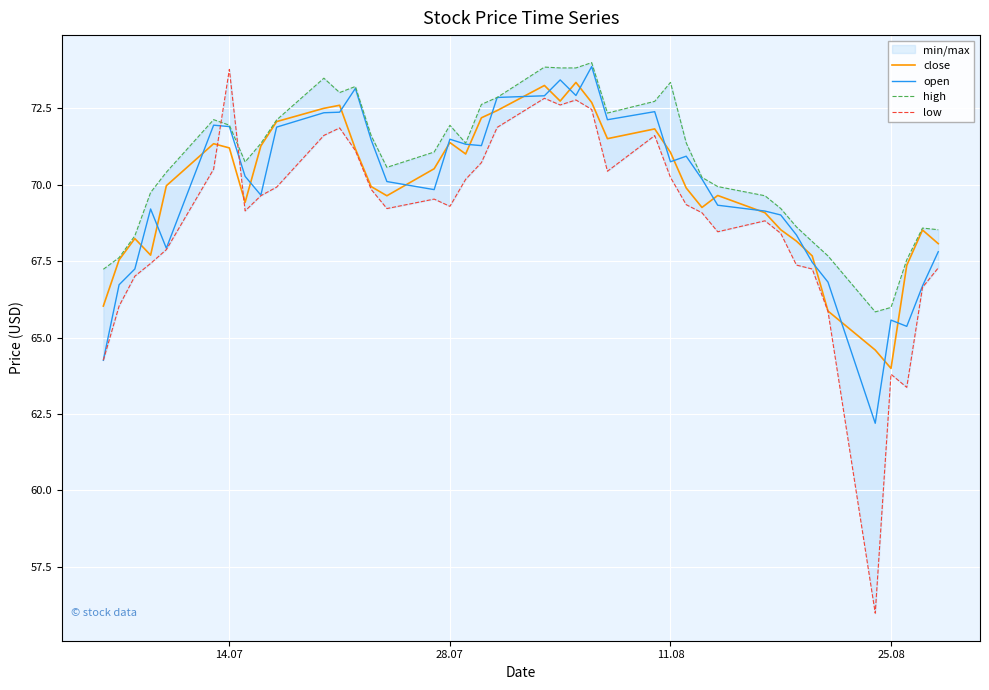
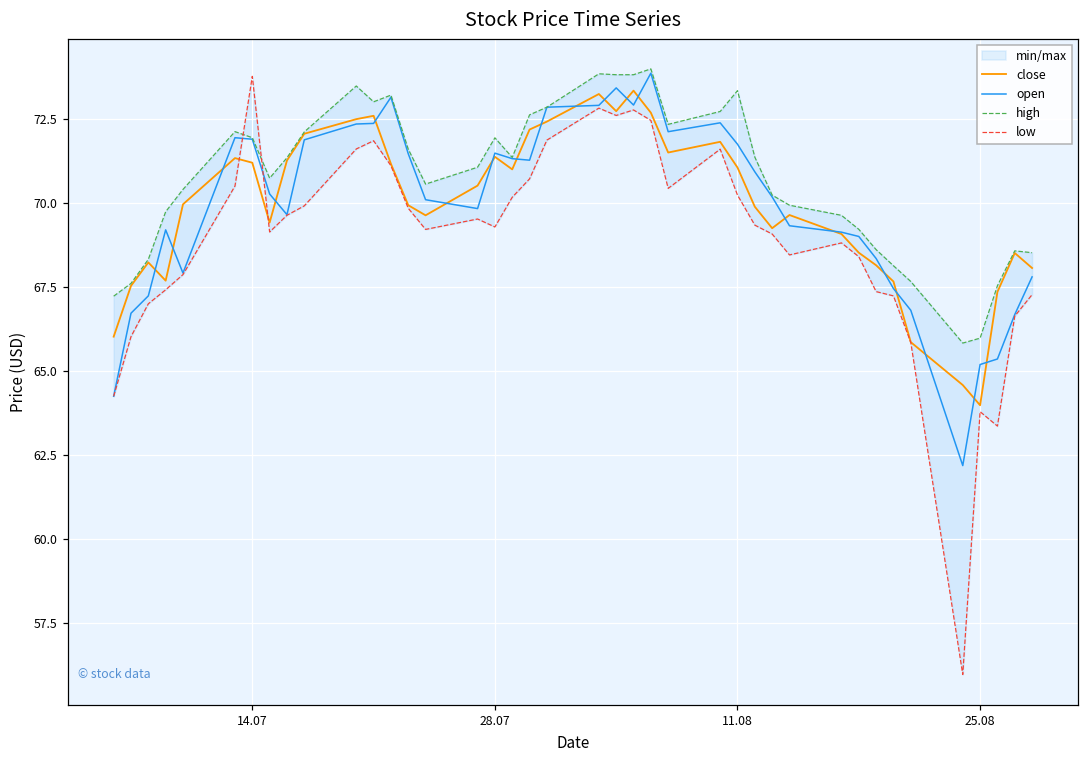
open, 11.08: 70.8 -> 71.8
open, 25.08: 65.6 -> 65.2
